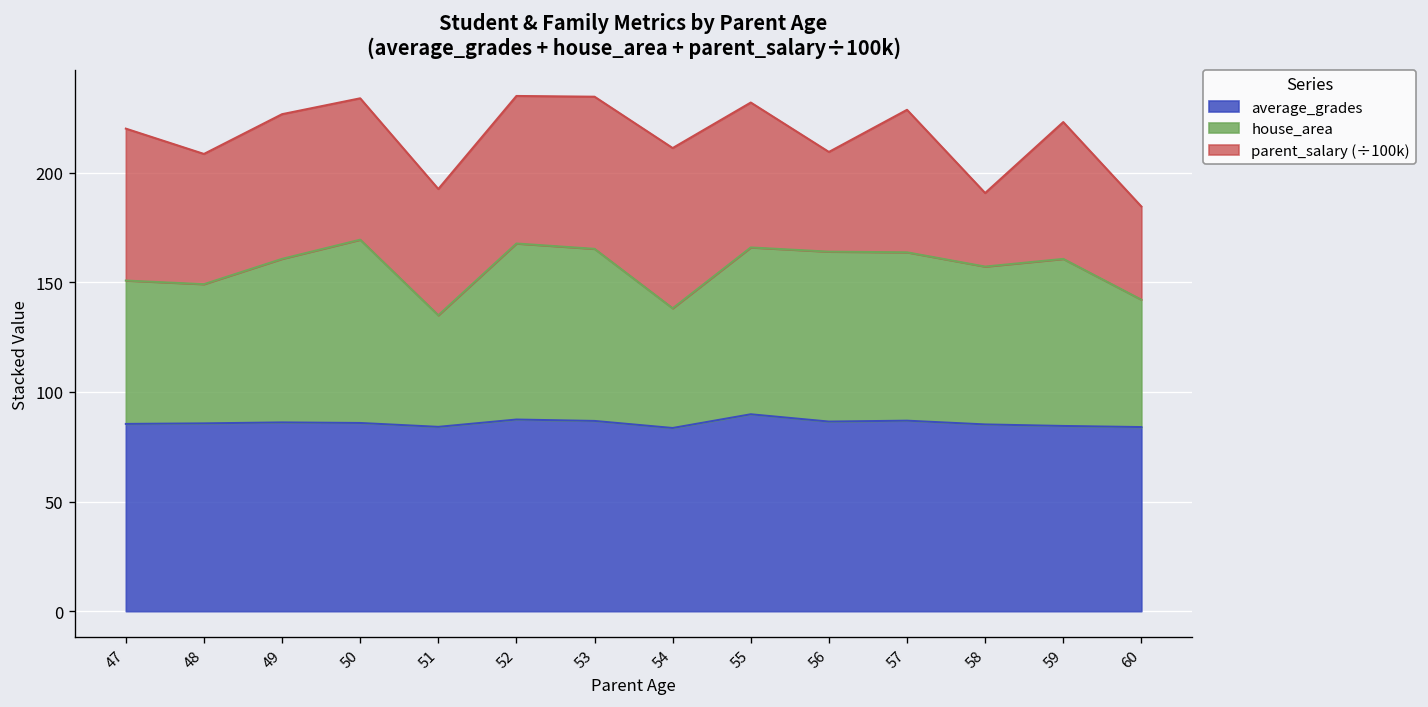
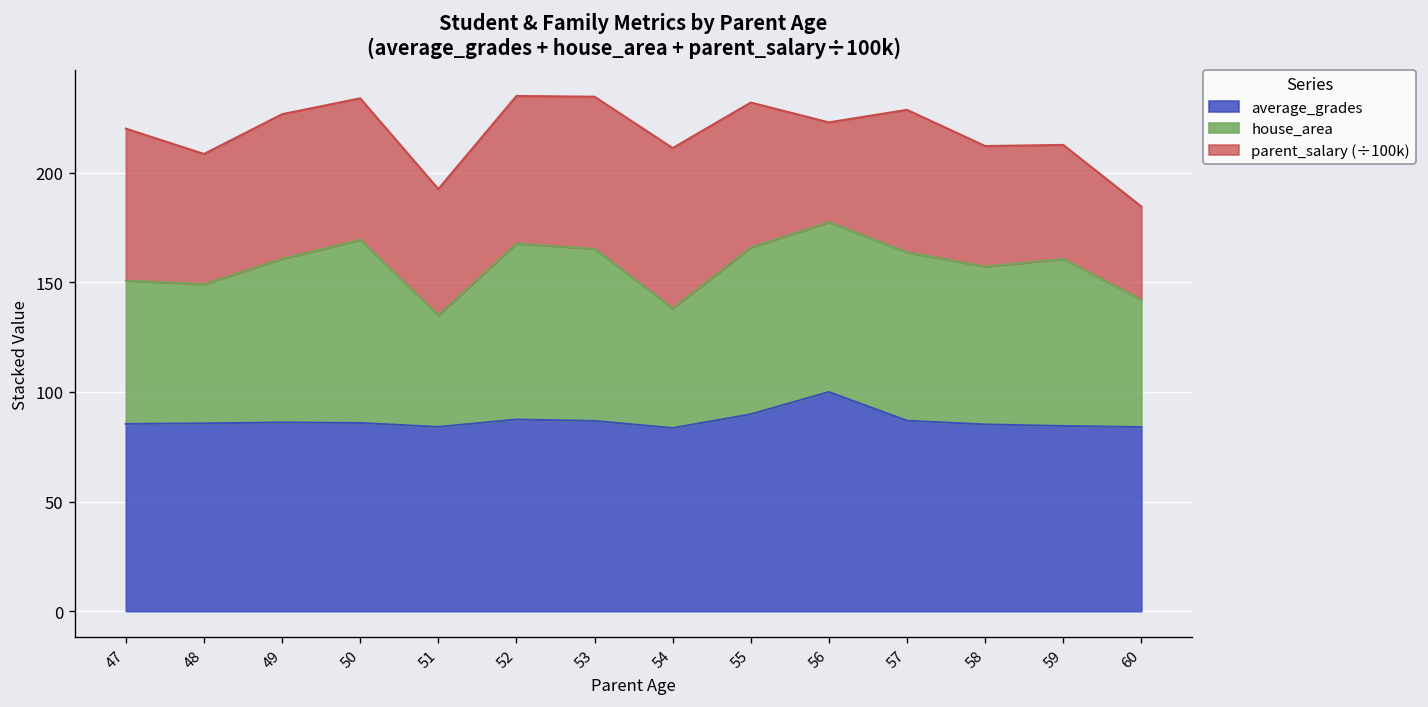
average_grades, 56: 87 -> 100
parent_salary (÷100k), 58: 34 -> 55
parent_salary (÷100k), 59: 62 -> 52
